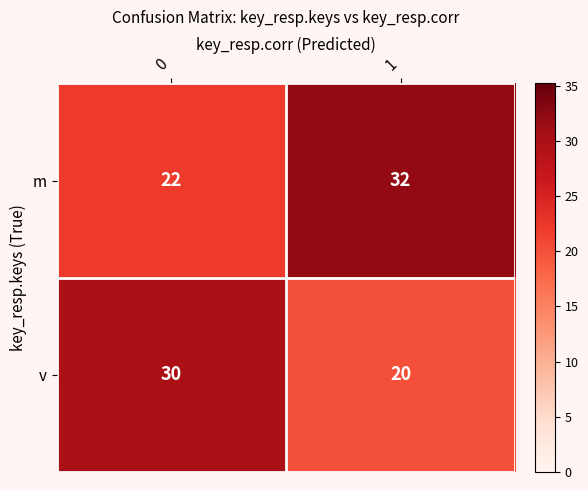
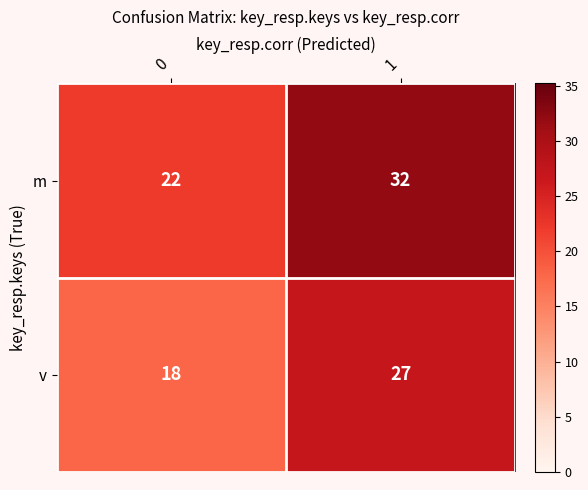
v, 0: 30 -> 18
v, 1: 20 -> 27
